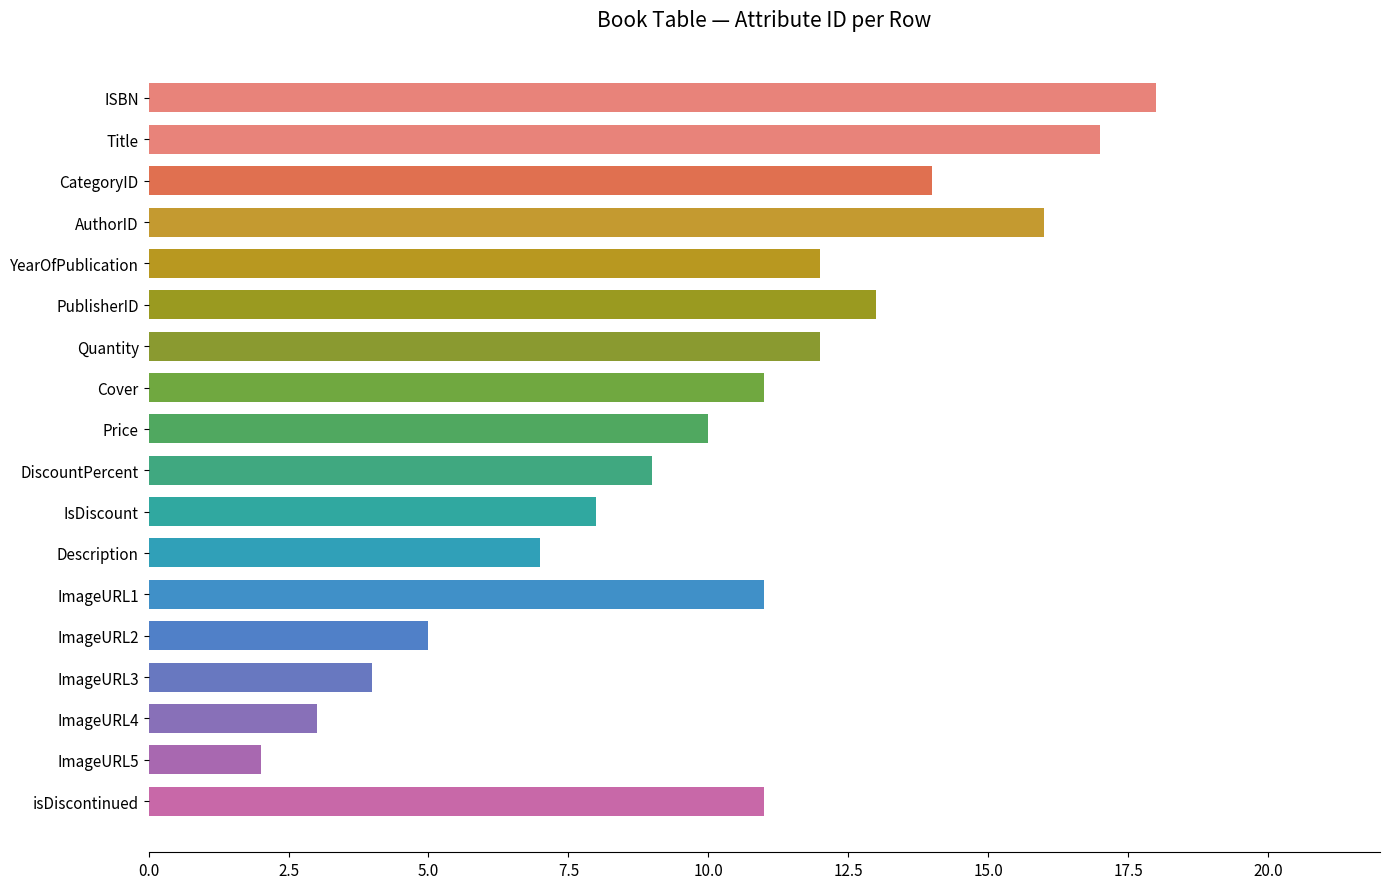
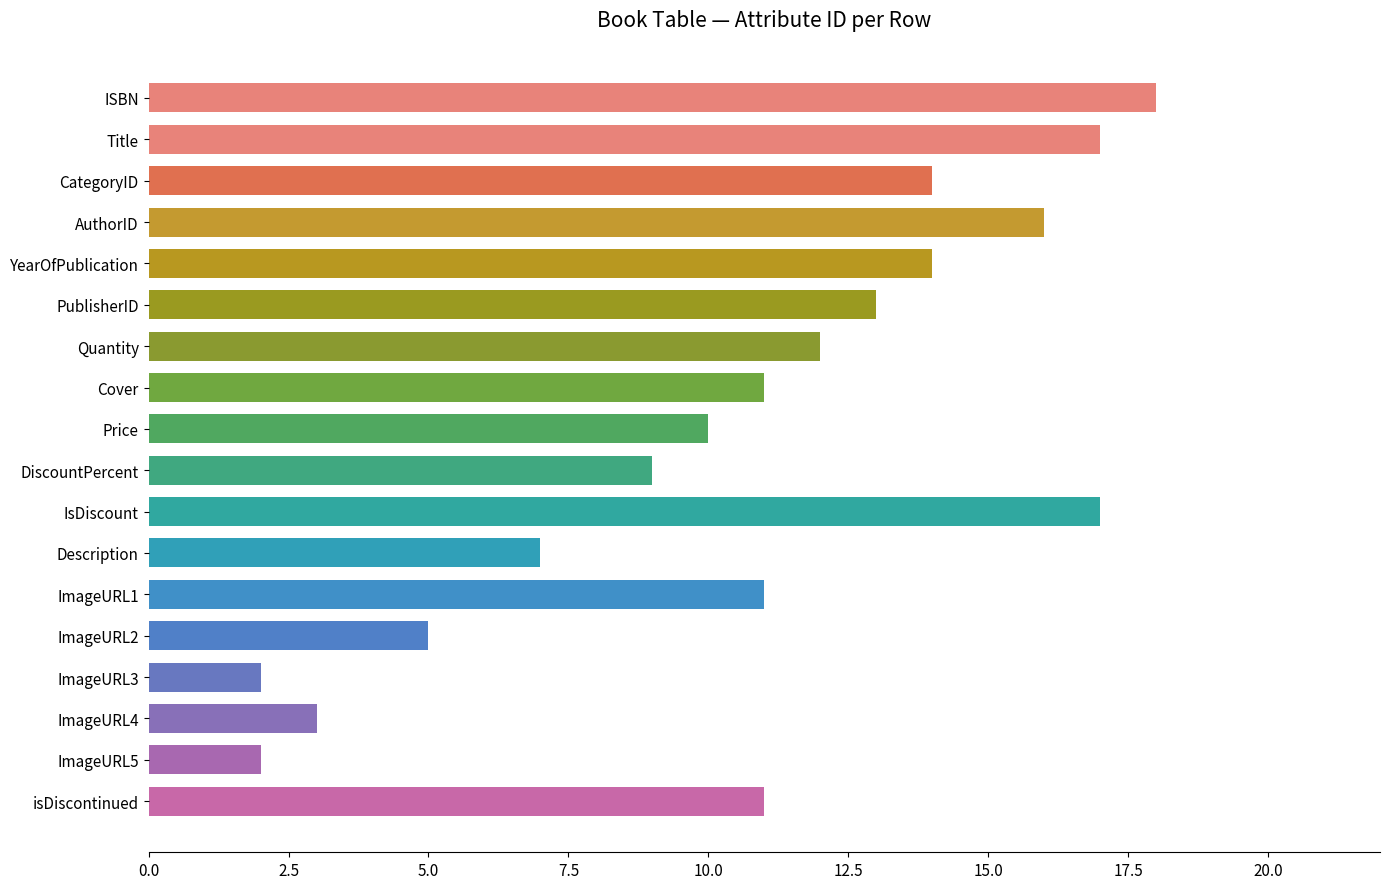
YearOfPublication: 12 -> 14
IsDiscount: 8 -> 17
ImageURL3: 4 -> 2
